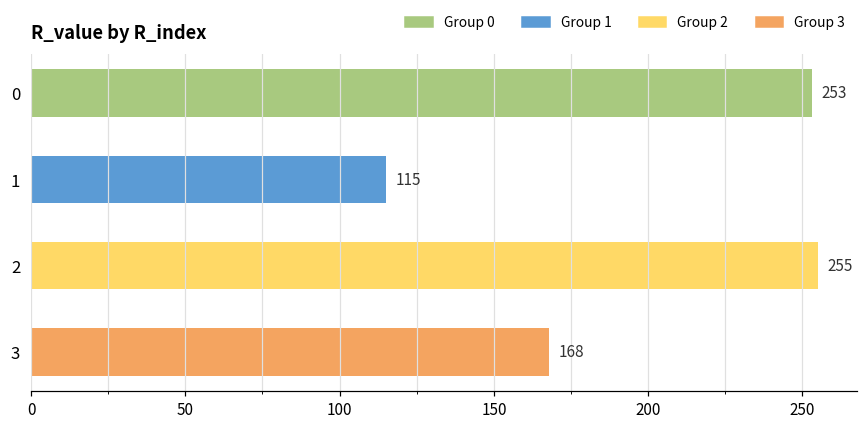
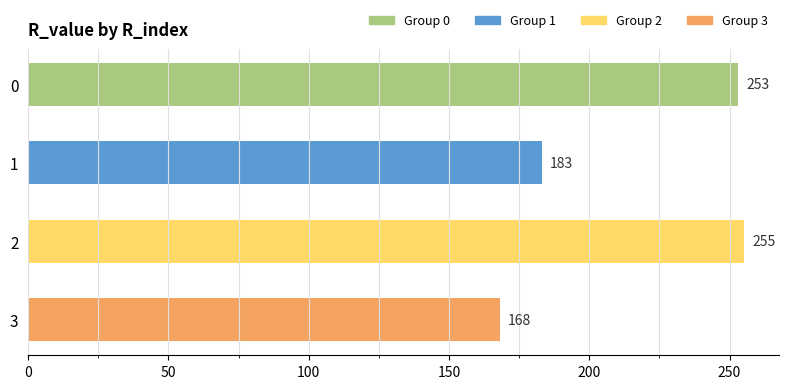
1: 115 -> 183
